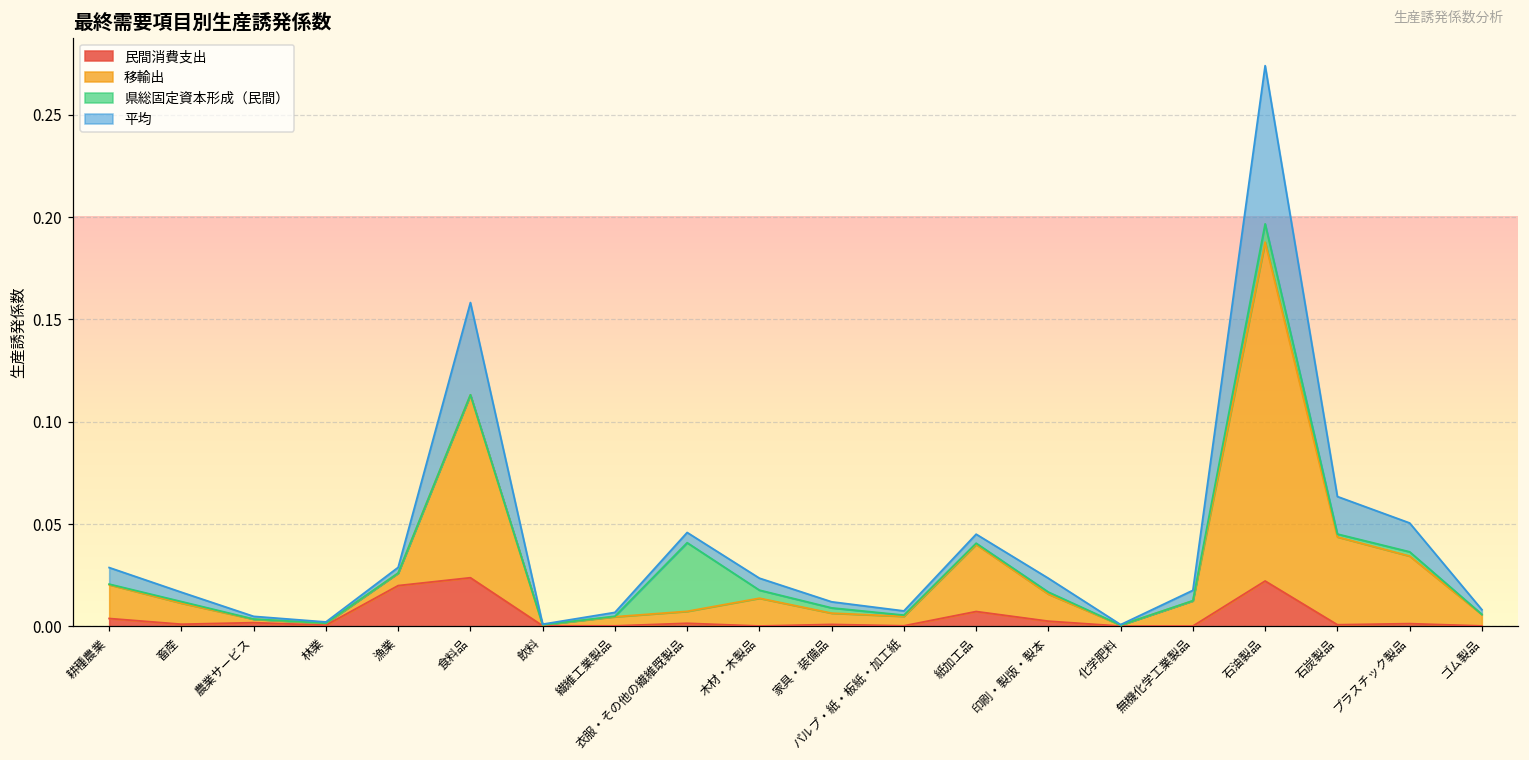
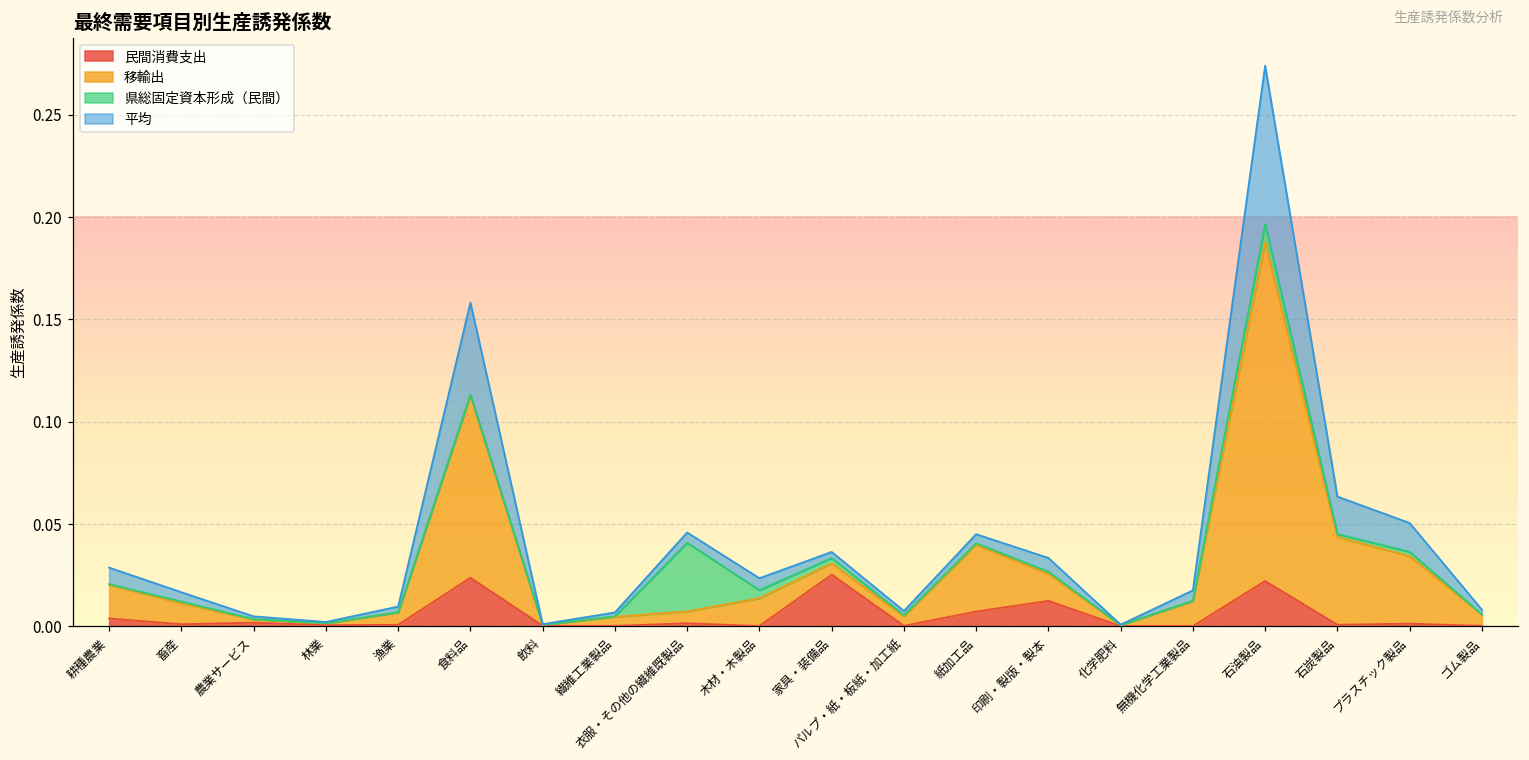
民間消費支出, 漁業: 0.020 -> 0.001
民間消費支出, 家具・装備品: 0.001 -> 0.025
民間消費支出, 印刷・製版・製本: 0.002 -> 0.012
